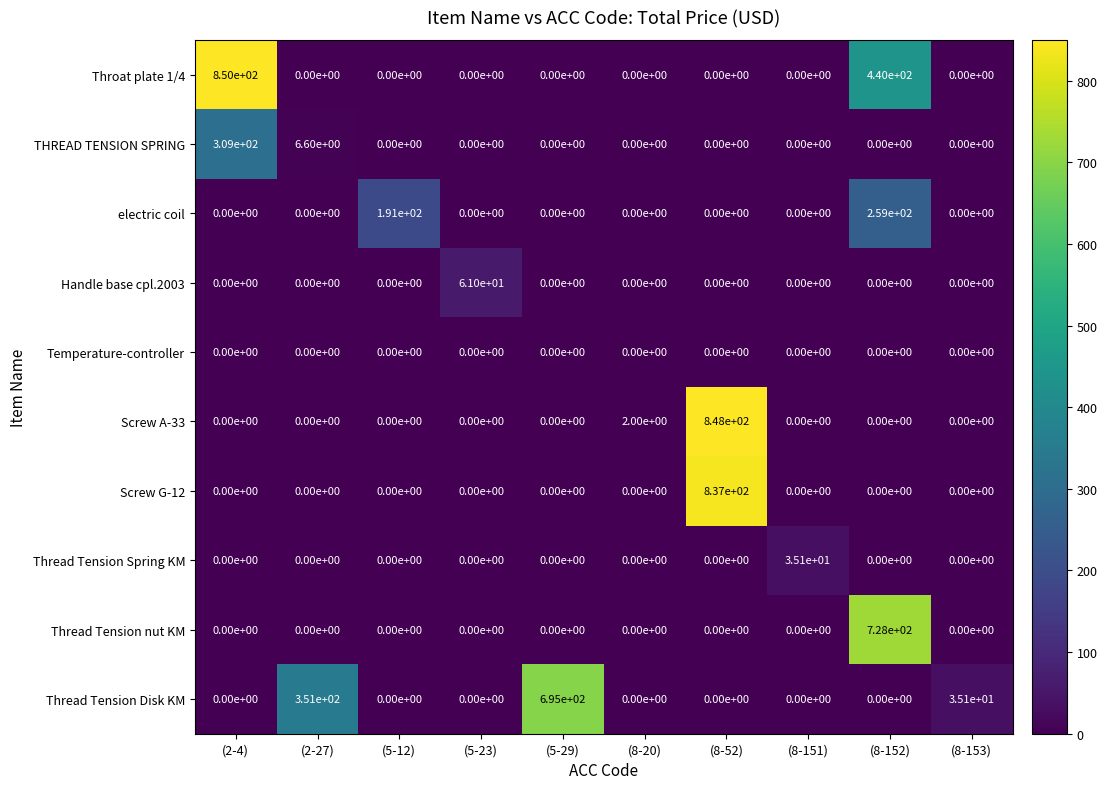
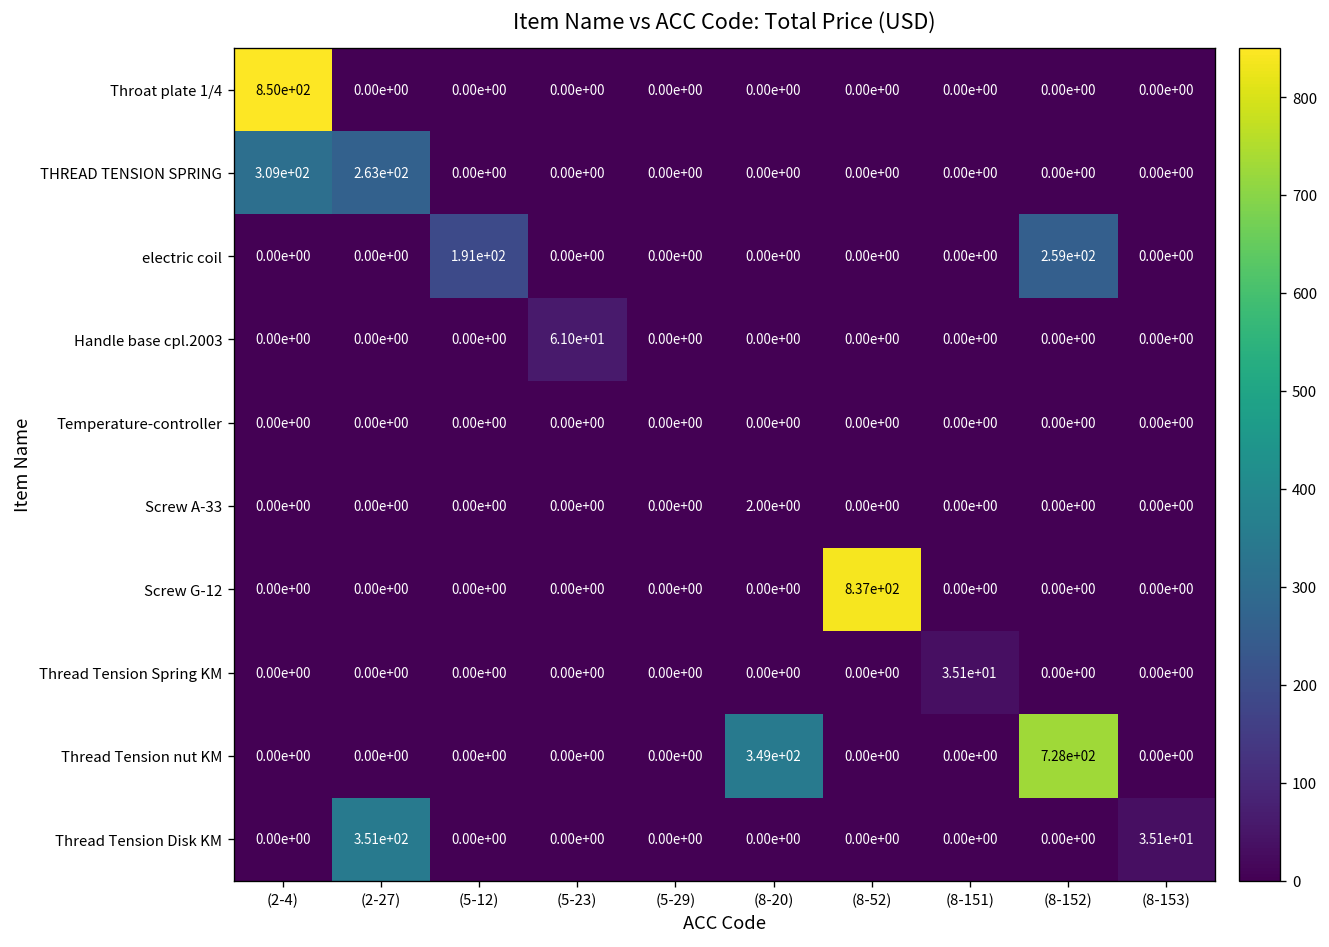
Throat plate 1/4, (8-152): 4.40e+02 -> 0.00e+00
THREAD TENSION SPRING, (2-27): 6.60e+00 -> 2.63e+02
Screw A-33, (8-52): 8.48e+02 -> 0.00e+00
Thread Tension nut KM, (8-20): 0.00e+00 -> 3.49e+02
Thread Tension Disk KM, (5-29): 6.95e+02 -> 0.00e+00
